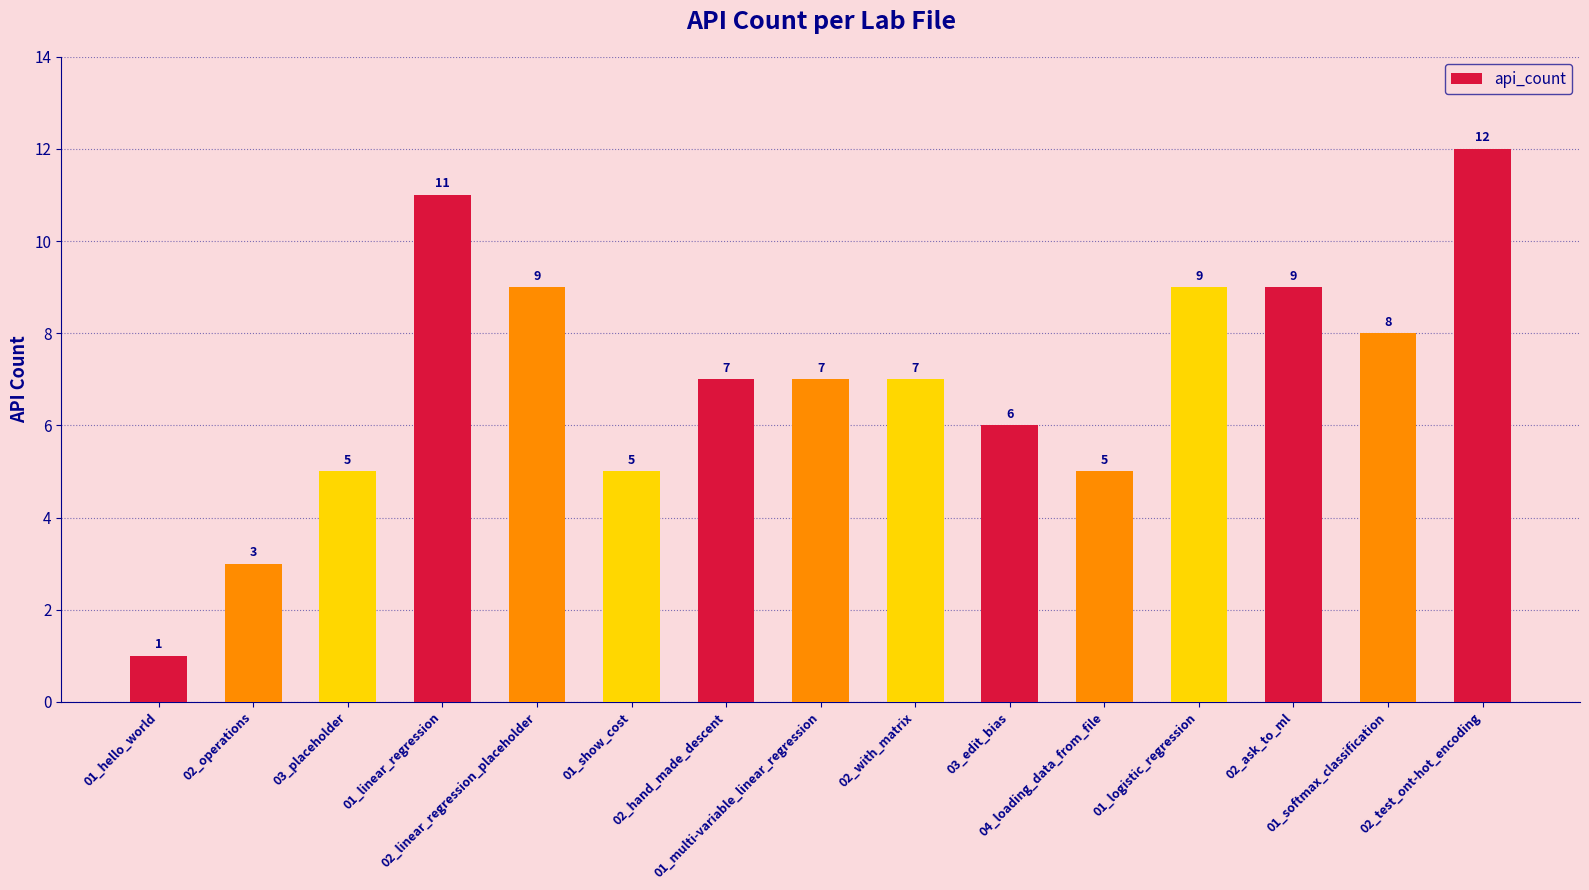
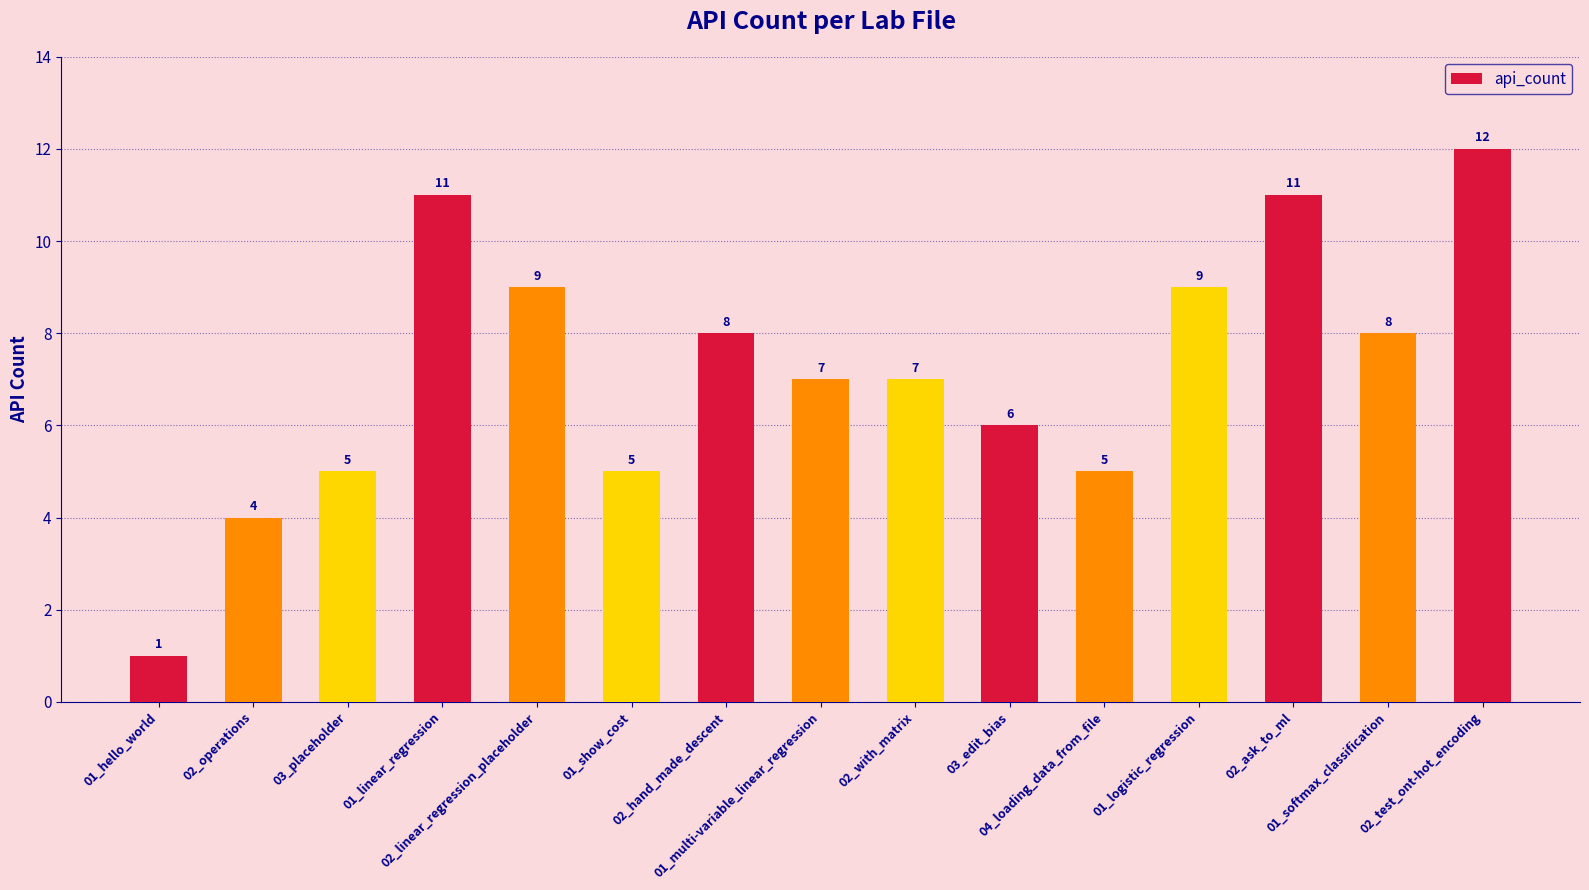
02_operations: 3 -> 4
02_hand_made_descent: 7 -> 8
02_ask_to_ml: 9 -> 11
